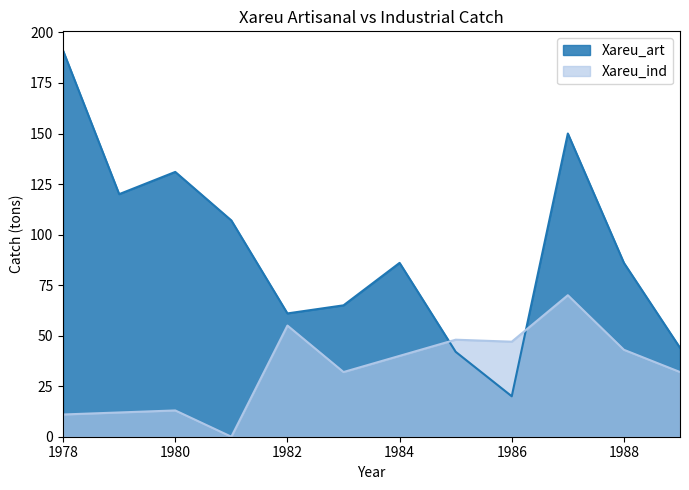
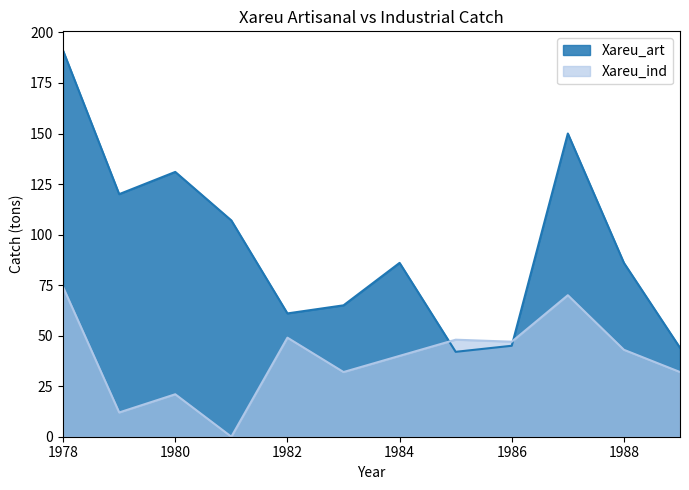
Xareu_ind, 1978: 11 -> 74
Xareu_ind, 1980: 13 -> 21
Xareu_ind, 1982: 55 -> 49
Xareu_art, 1986: 20 -> 45
